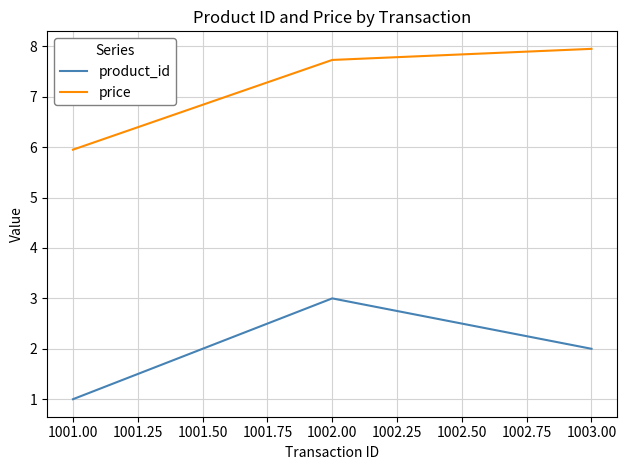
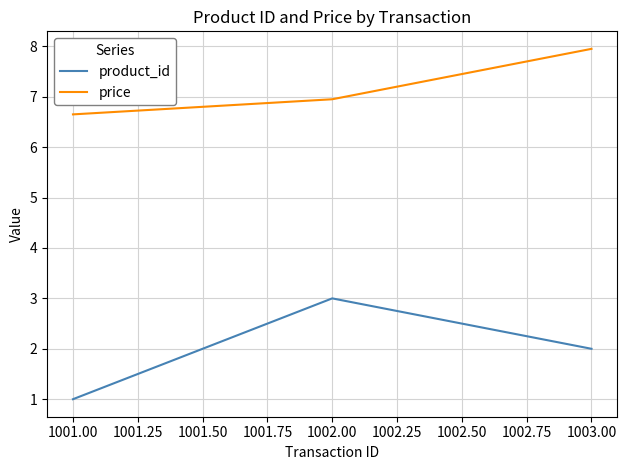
price, 1001.00: 6.0 -> 6.7
price, 1002.00: 7.7 -> 7.0
